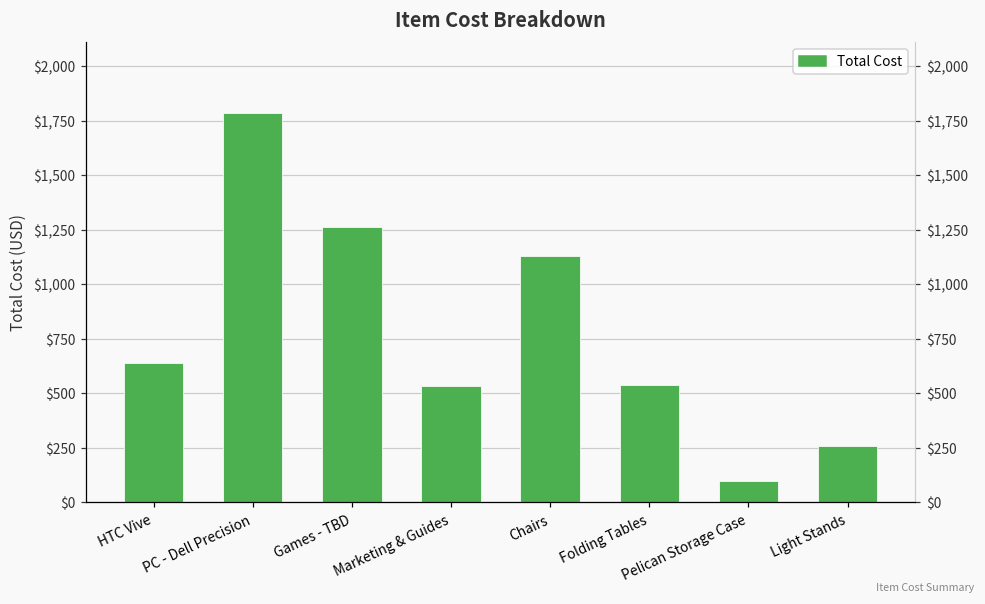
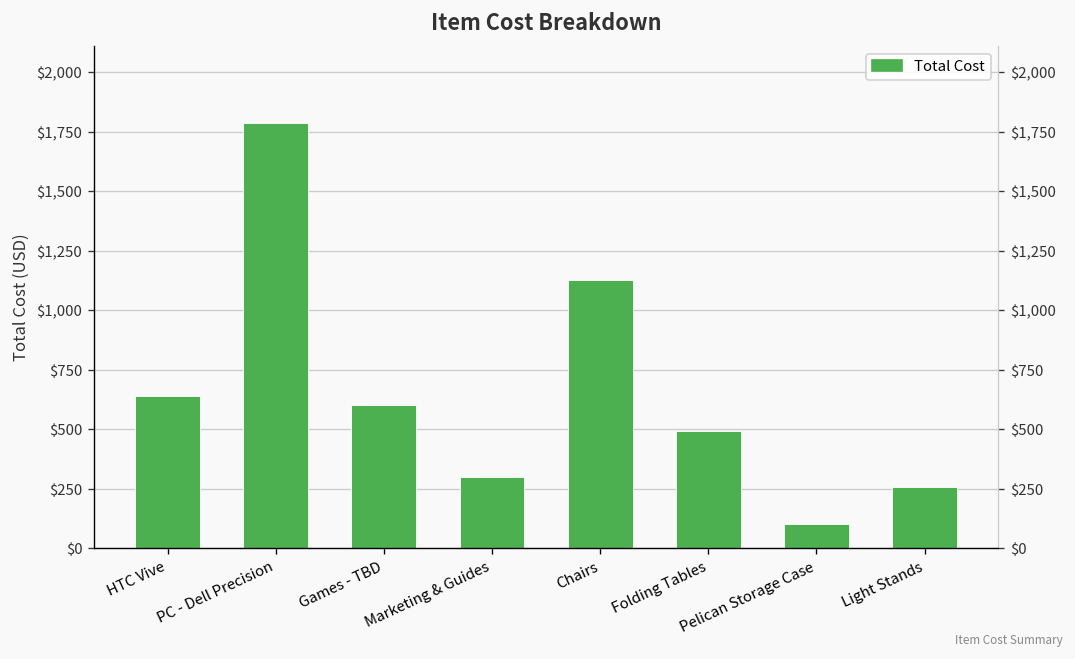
Games - TBD: $1,260 -> $600
Marketing & Guides: $530 -> $300
Folding Tables: $540 -> $490
